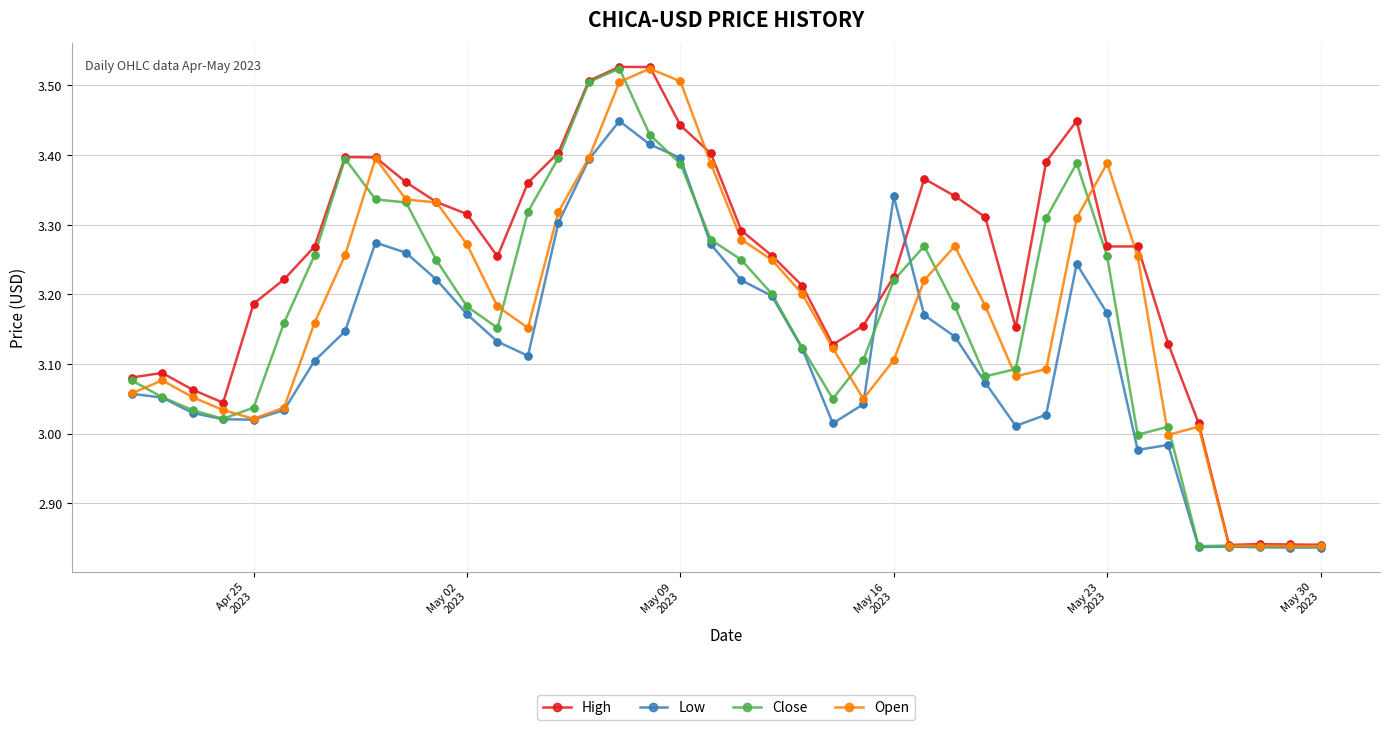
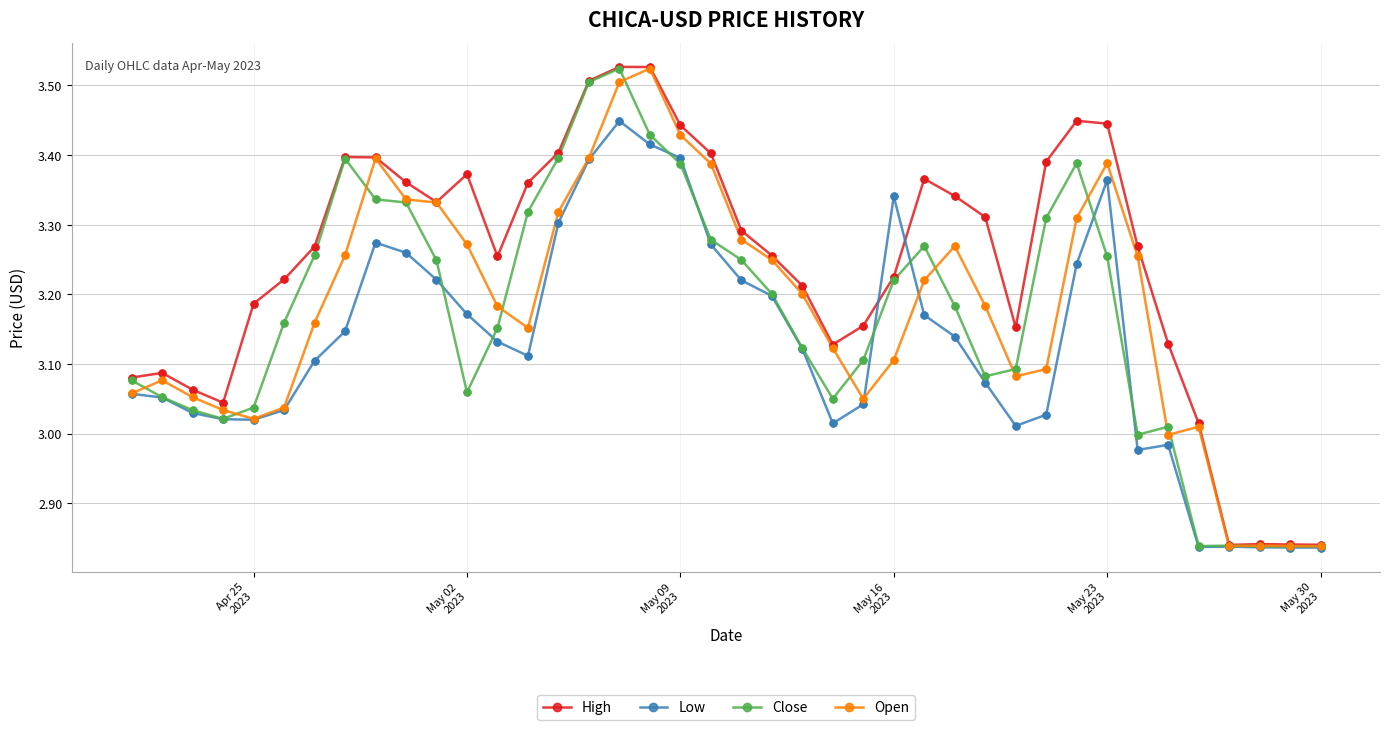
High, May 02 2023: 3.32 -> 3.37
Close, May 02 2023: 3.18 -> 3.06
Open, May 09 2023: 3.51 -> 3.43
High, May 23 2023: 3.27 -> 3.45
Low, May 23 2023: 3.17 -> 3.36
